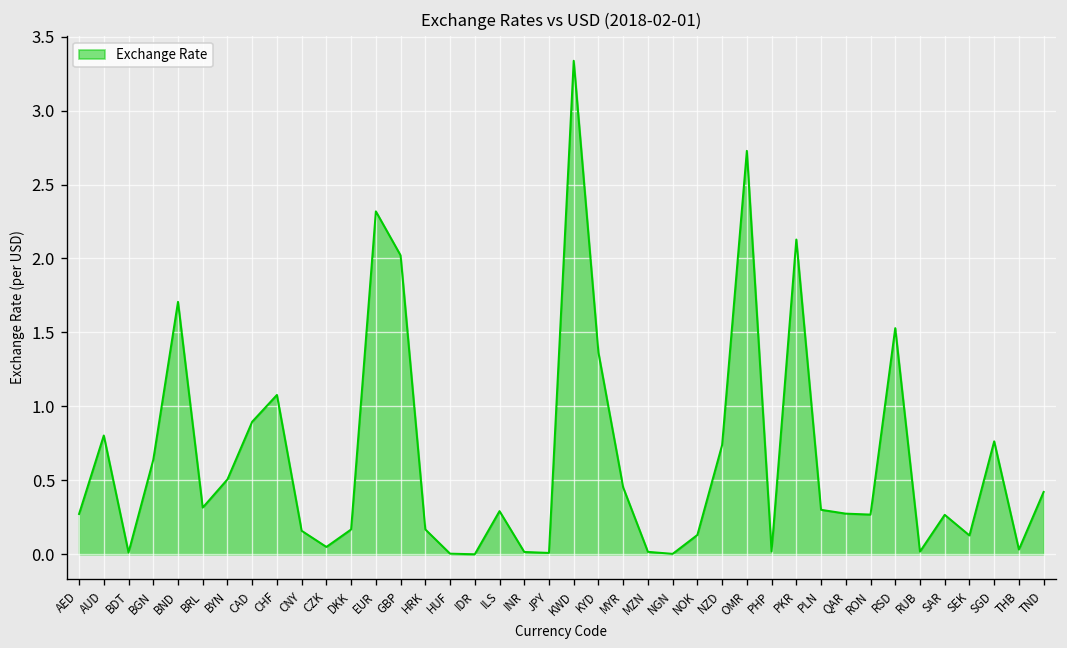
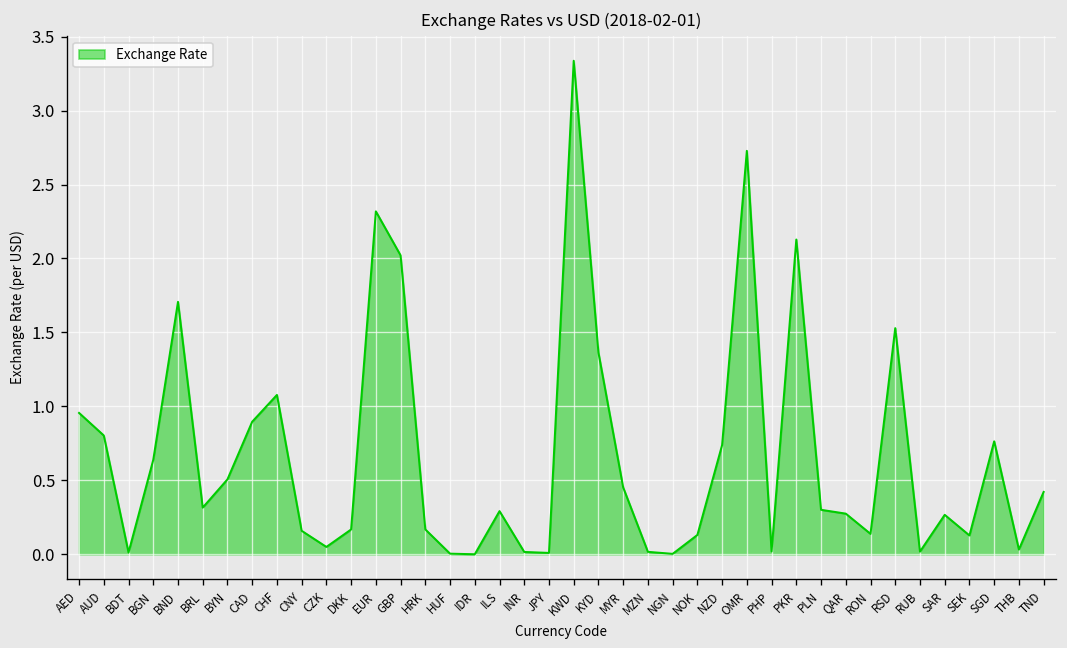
AED: 0.27 -> 0.96
RON: 0.27 -> 0.14
